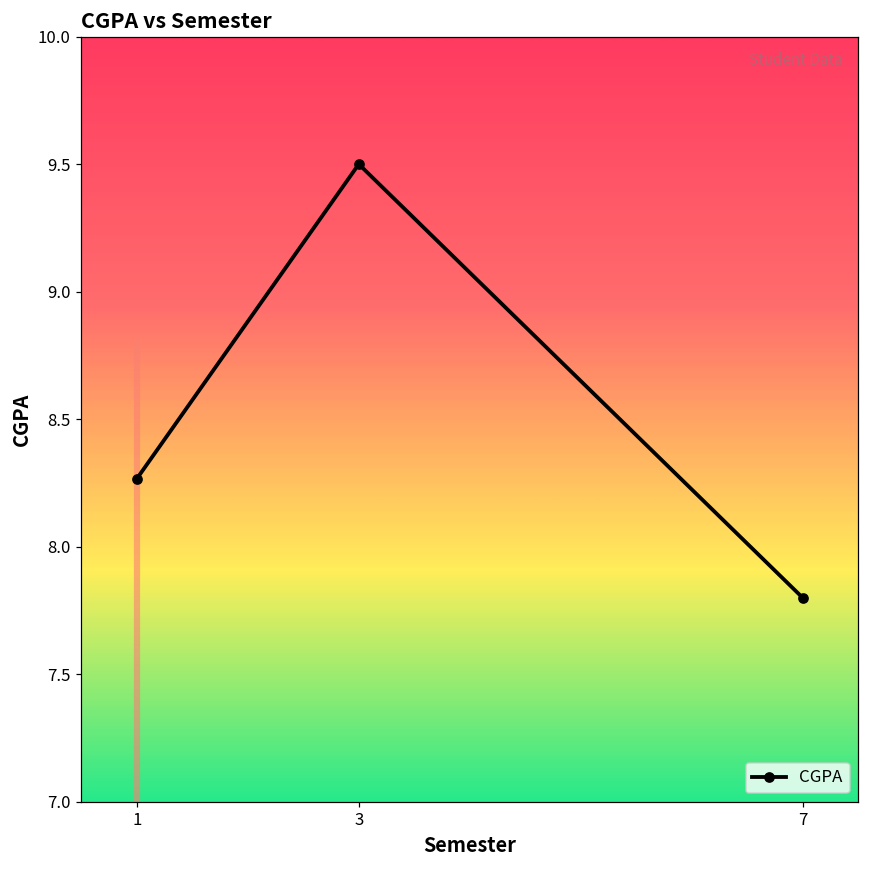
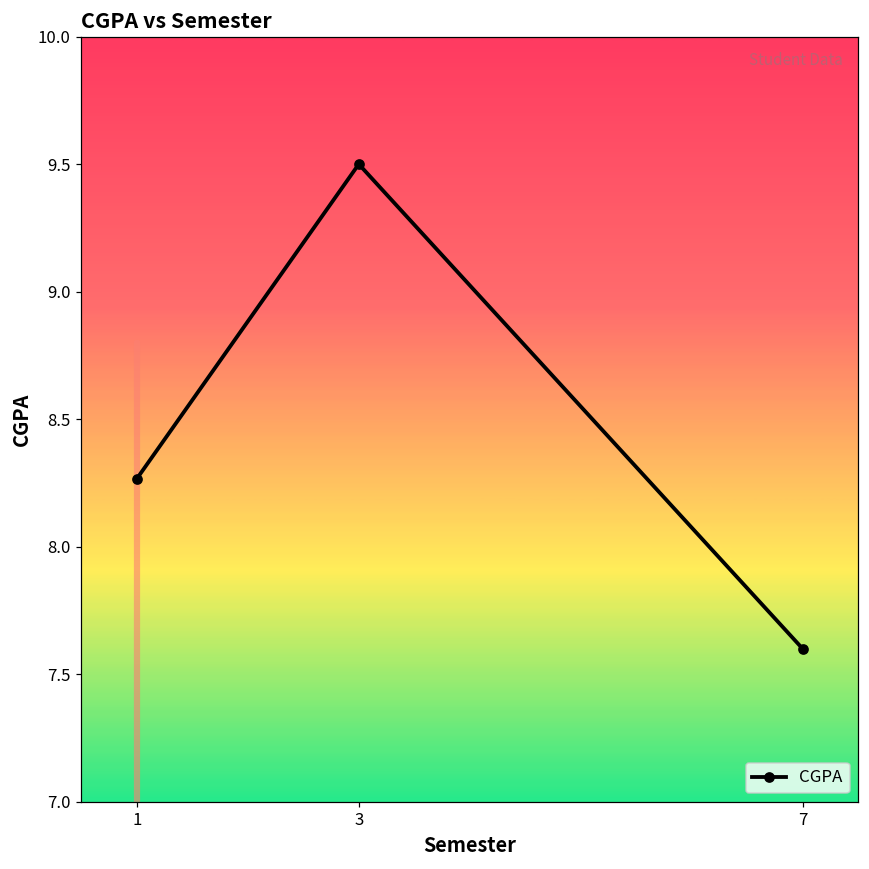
CGPA, 7: 7.8 -> 7.6
